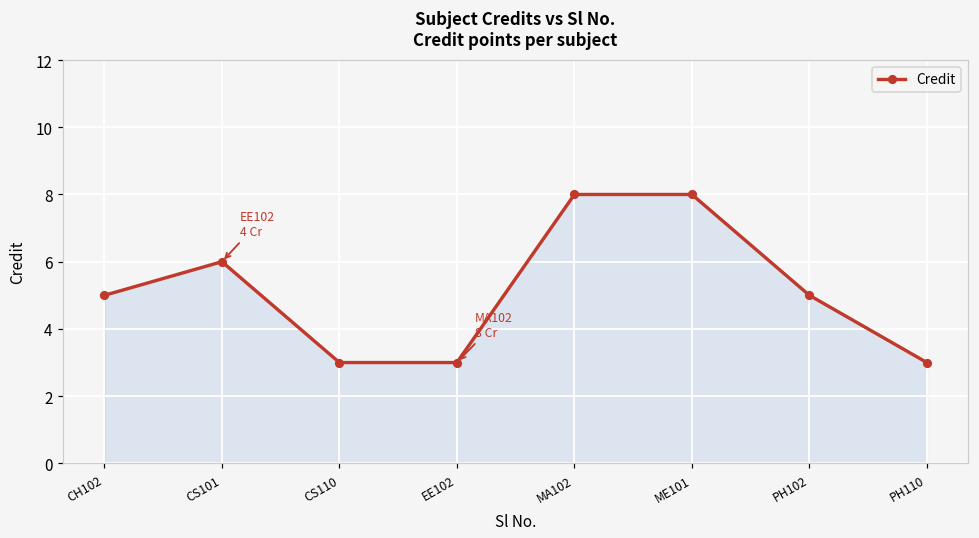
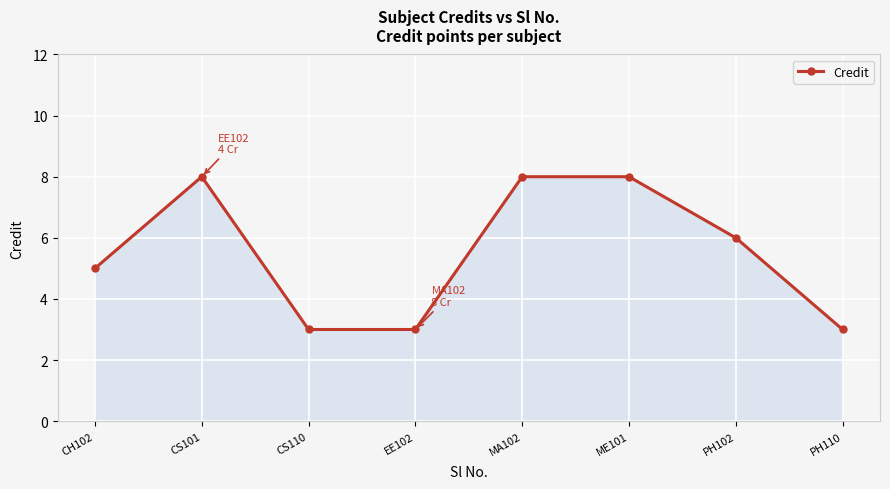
CS101: 6 -> 8
PH102: 5 -> 6
